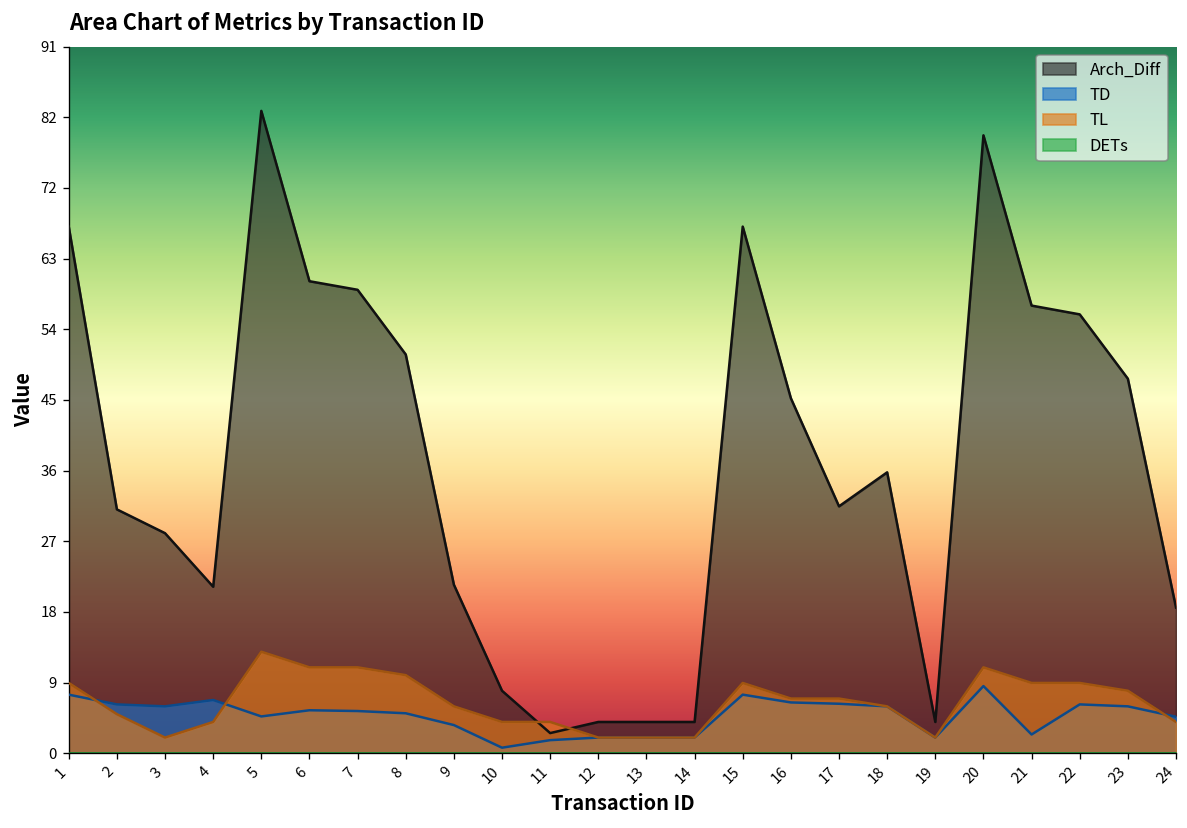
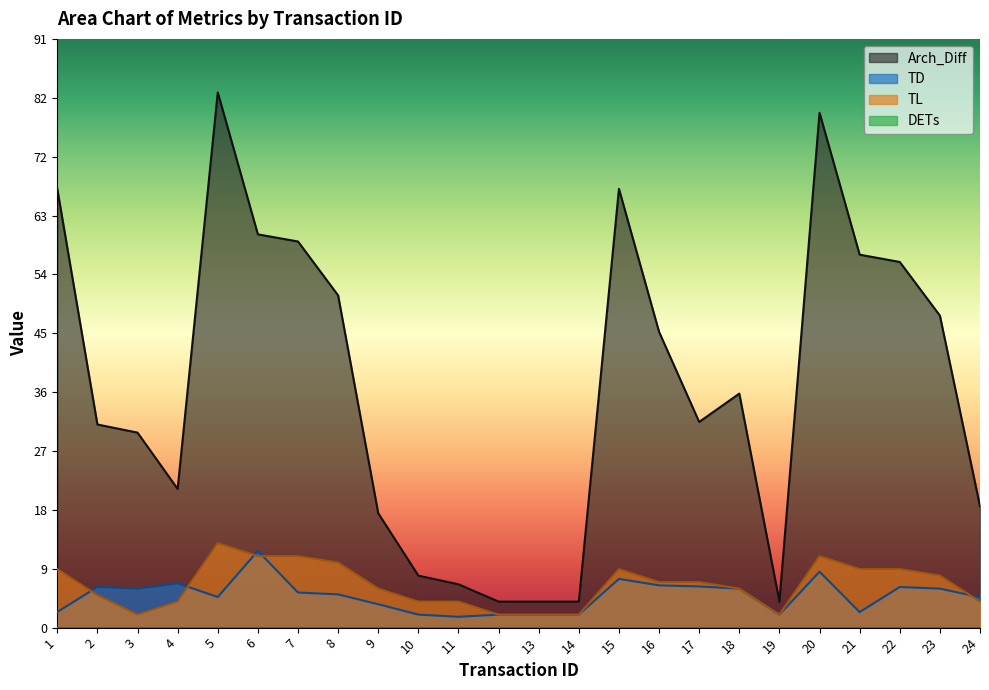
TD, 1: 8 -> 2
Arch_Diff, 3: 28 -> 30
TD, 6: 6 -> 12
Arch_Diff, 9: 22 -> 18
TD, 10: 1 -> 2
Arch_Diff, 11: 3 -> 7
